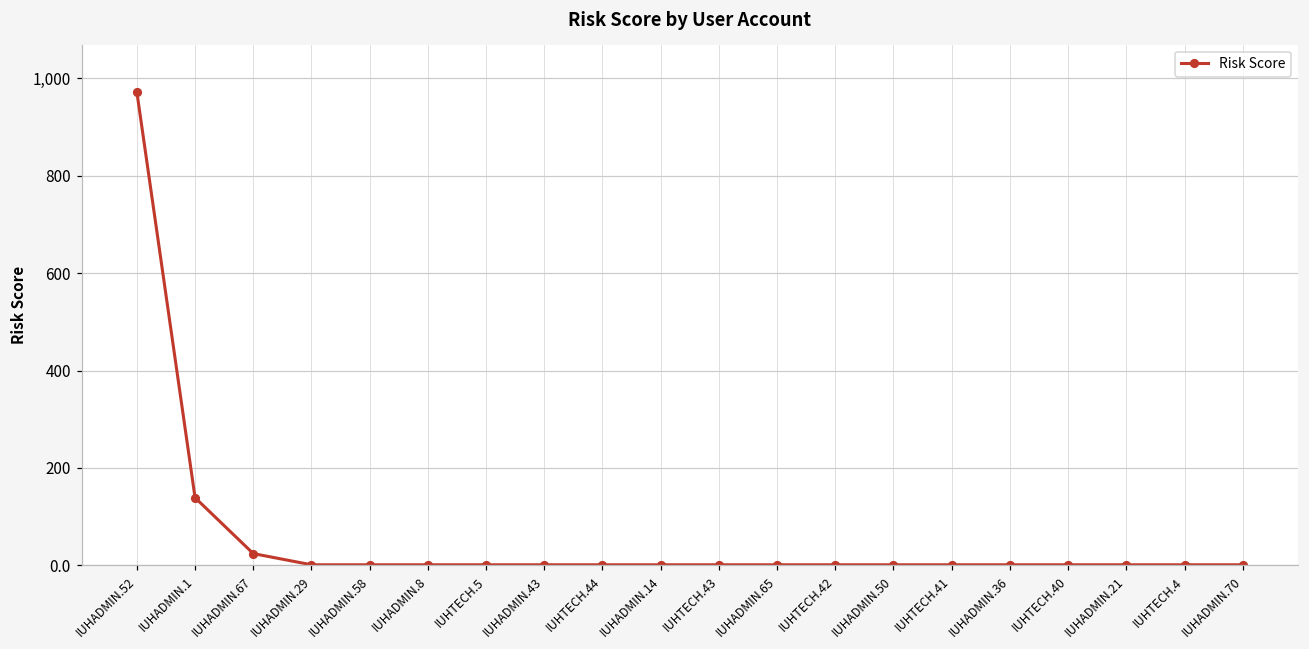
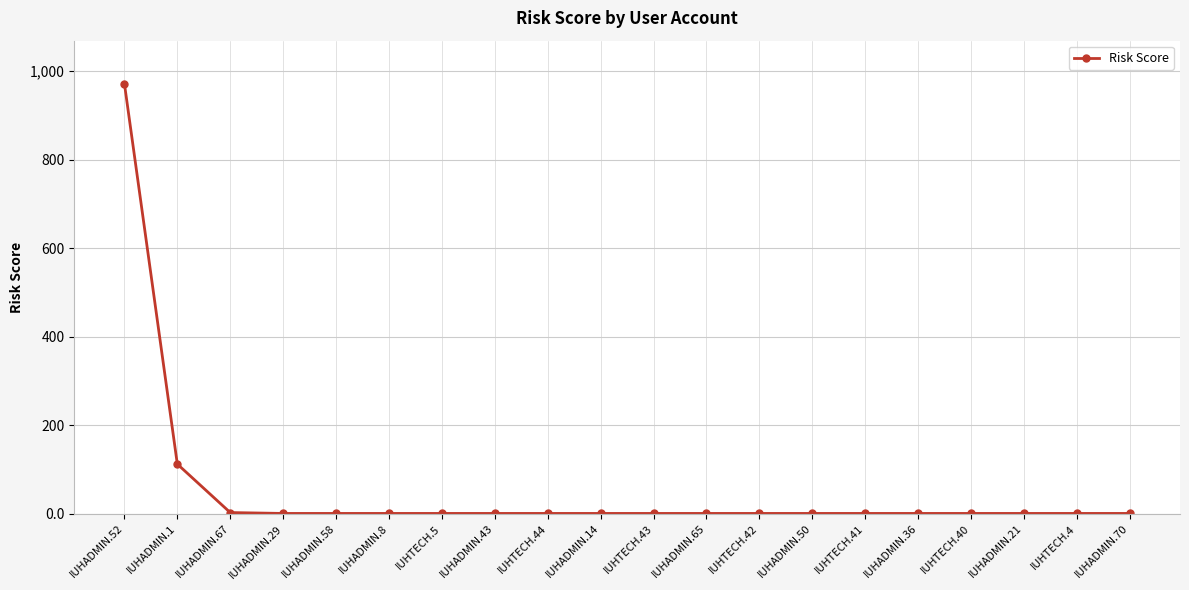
IUHADMIN.1: 140 -> 110
IUHADMIN.67: 20 -> 0
